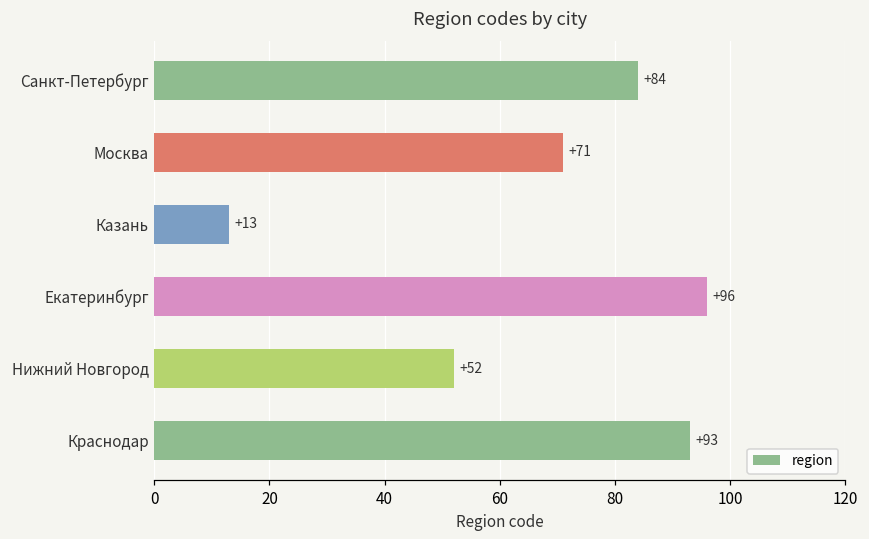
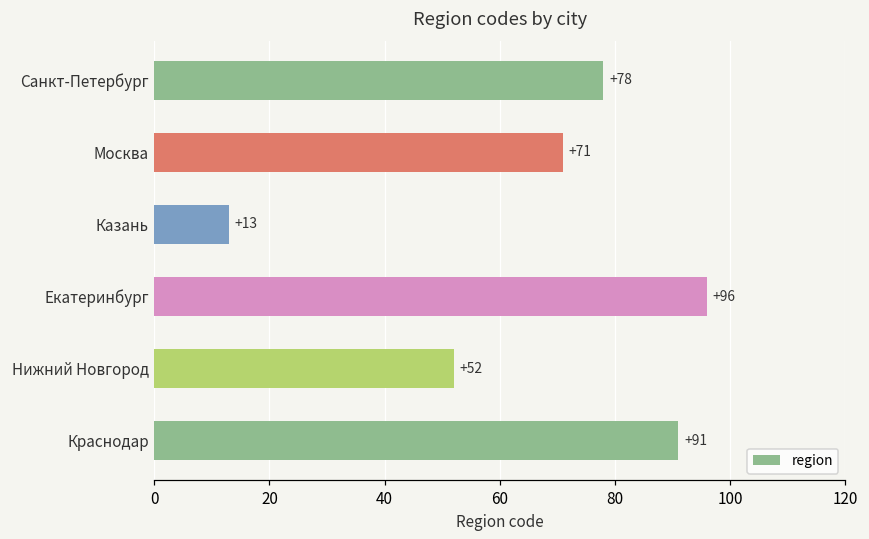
Санкт-Петербург: +84 -> +78
Краснодар: +93 -> +91
